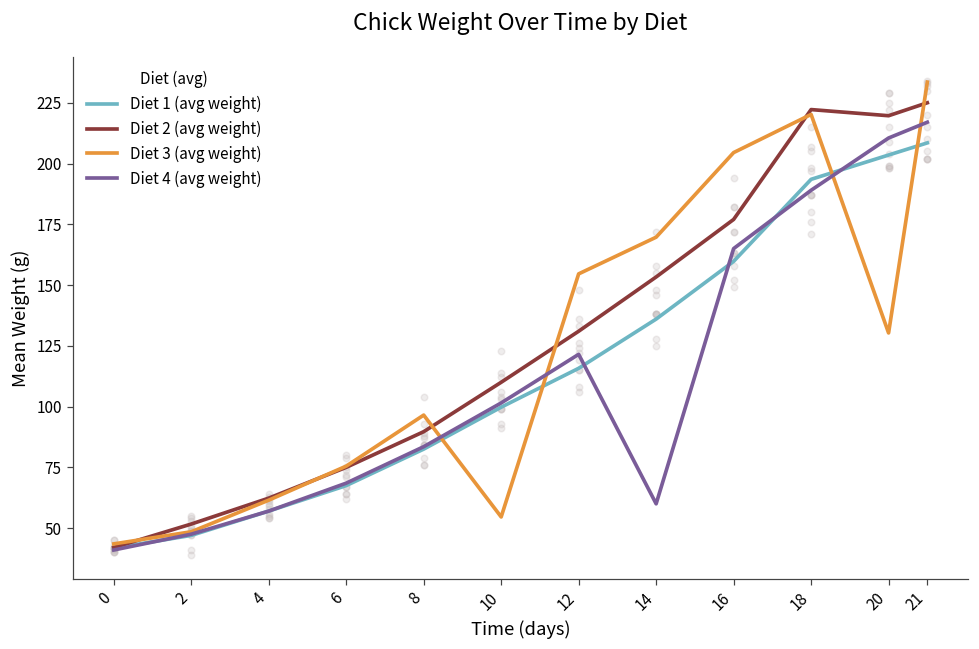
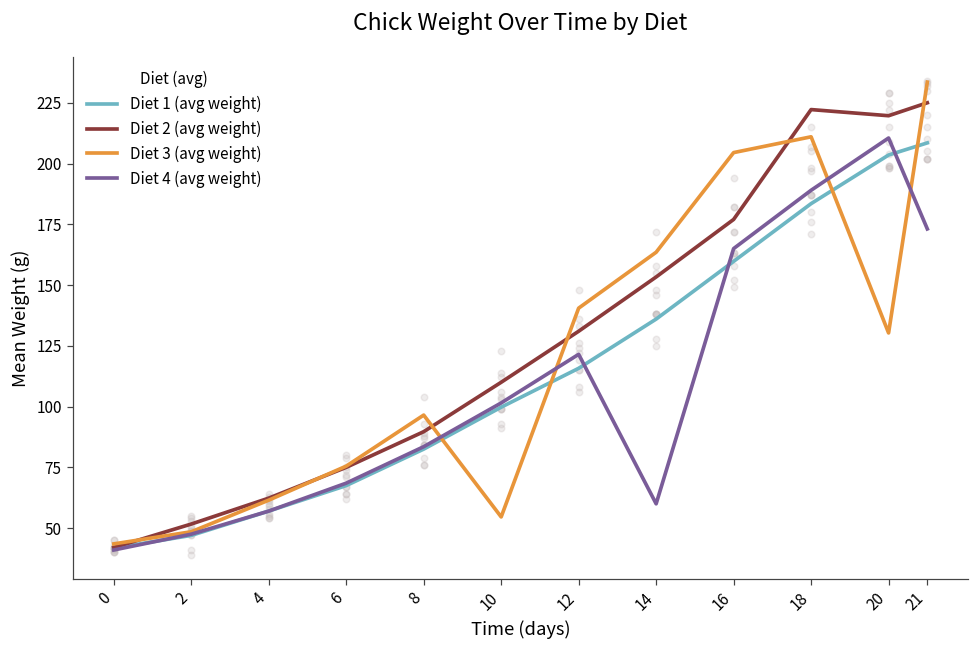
Diet 3 (avg weight), 12: 155 -> 141
Diet 3 (avg weight), 14: 170 -> 164
Diet 1 (avg weight), 18: 194 -> 184
Diet 3 (avg weight), 18: 220 -> 211
Diet 4 (avg weight), 21: 217 -> 173
